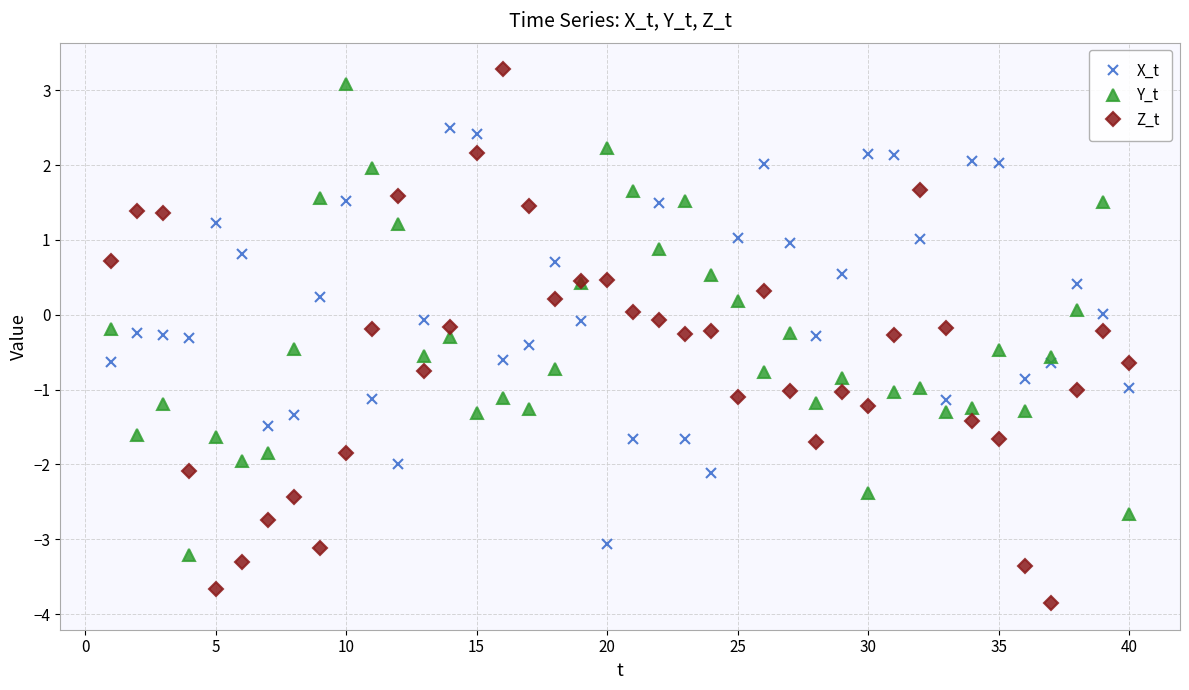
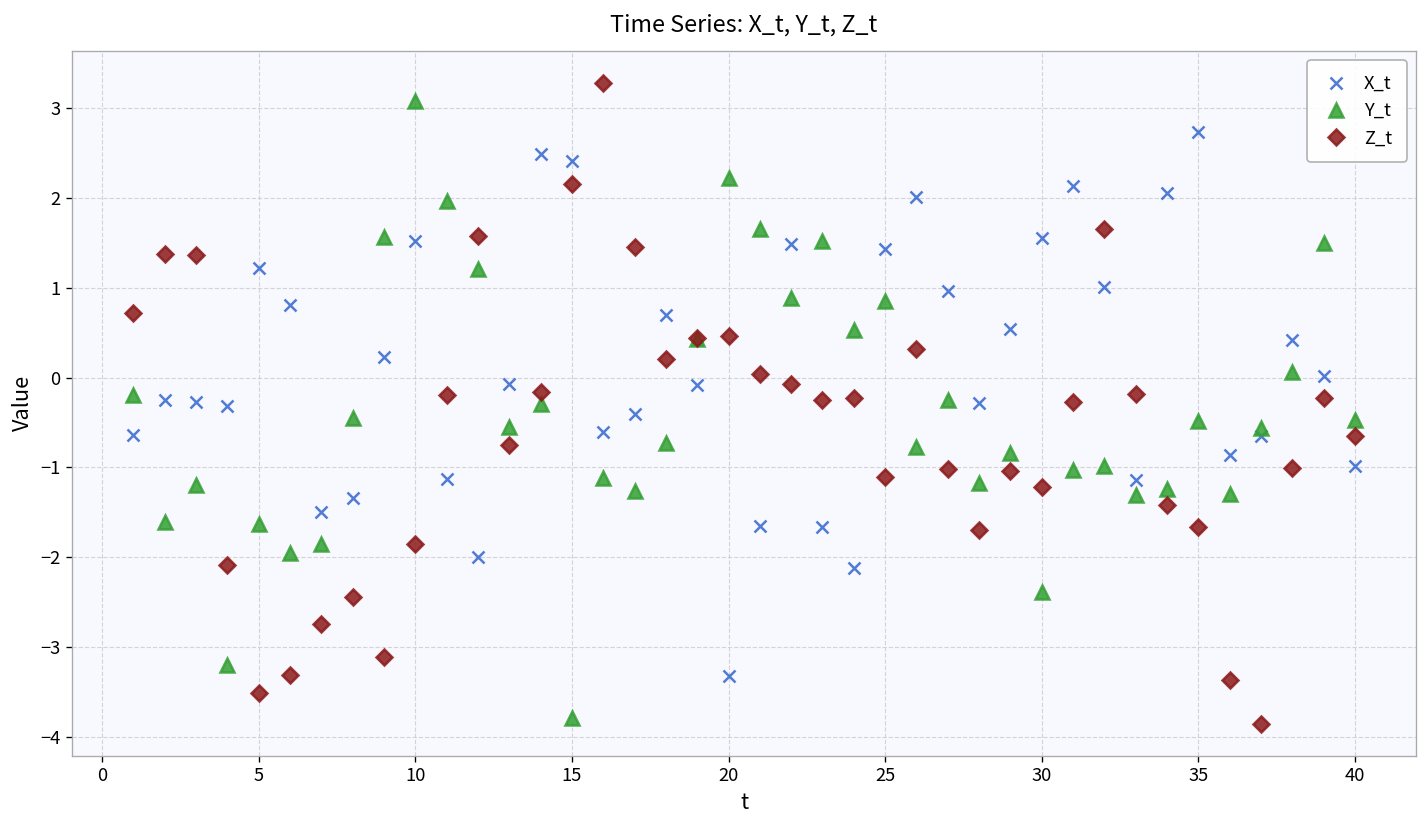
Z_t, 5: -3.7 -> -3.5
Y_t, 15: -1.3 -> -3.8
X_t, 20: -3.1 -> -3.3
X_t, 25: 1.0 -> 1.4
Y_t, 25: 0.2 -> 0.8
X_t, 30: 2.2 -> 1.6
X_t, 35: 2.0 -> 2.7
Y_t, 40: -2.7 -> -0.5
